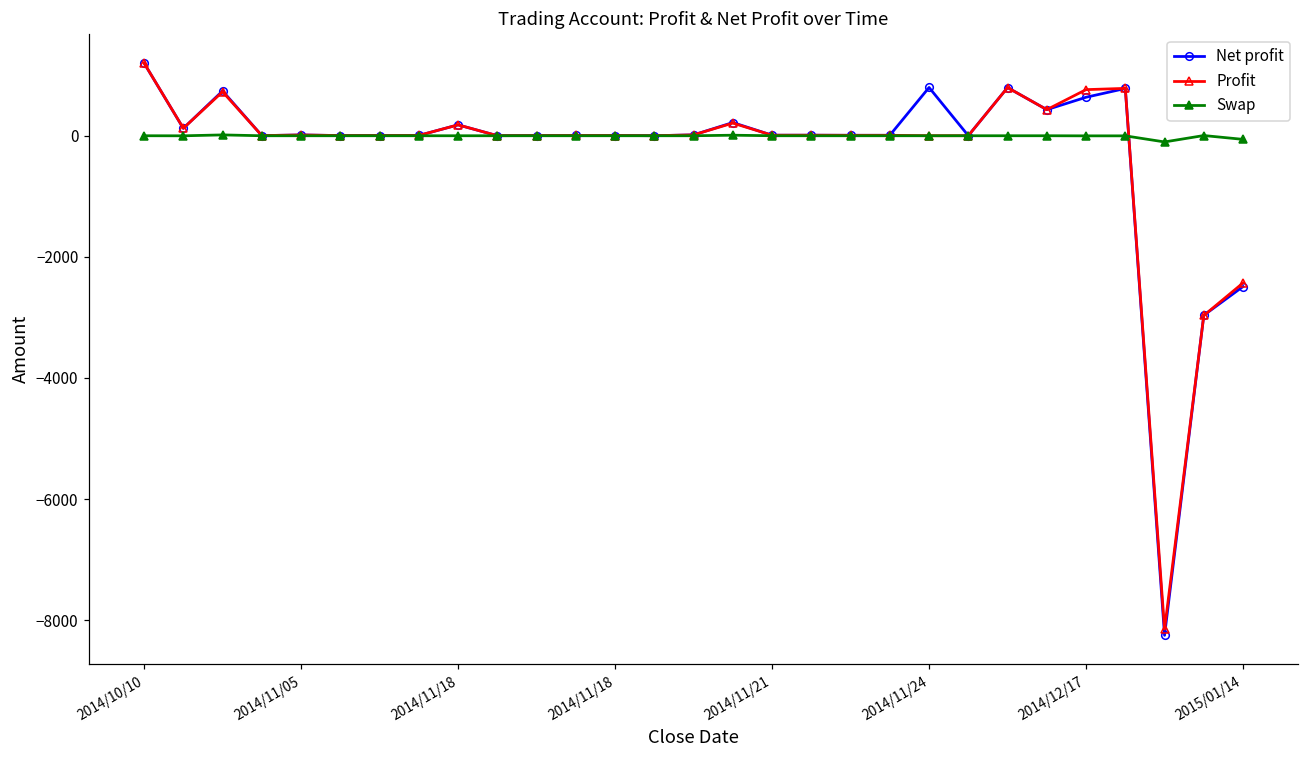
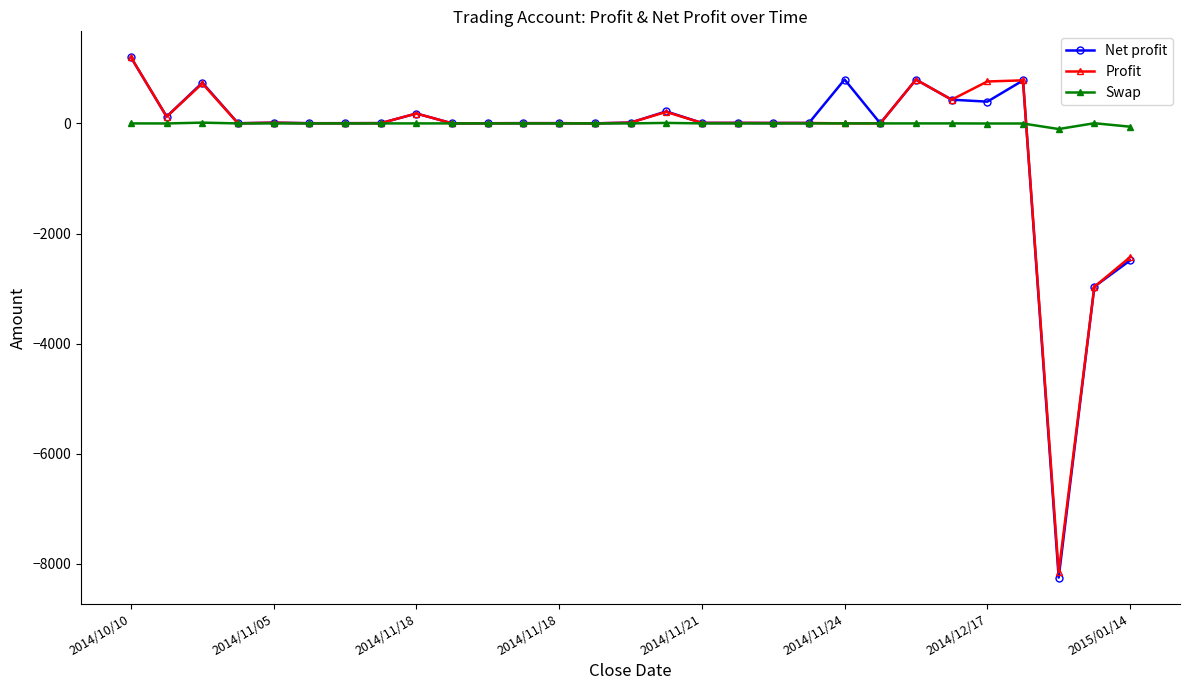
Net profit, 2014/12/17: 600 -> 400
